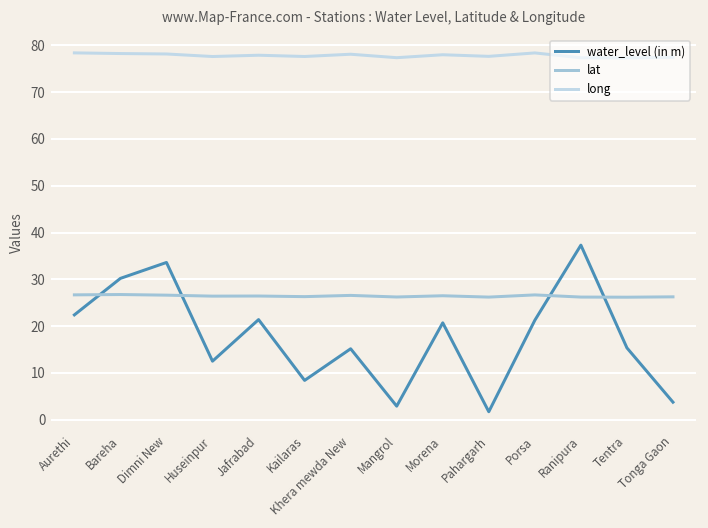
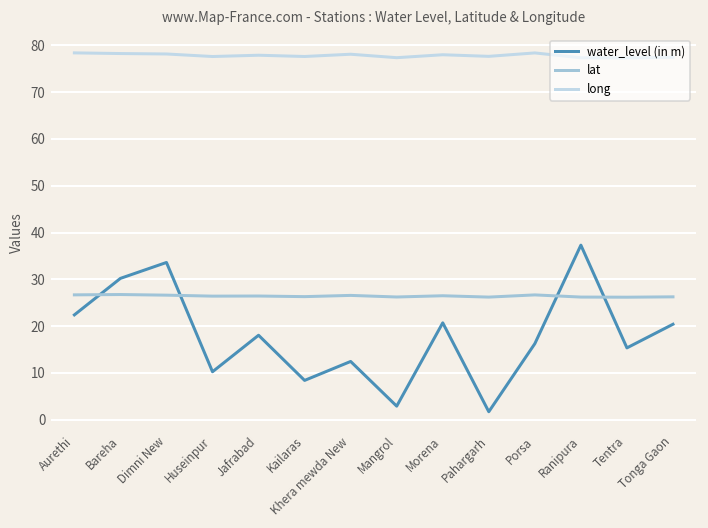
water_level (in m), Huseinpur: 13 -> 10
water_level (in m), Jafrabad: 21 -> 18
water_level (in m), Khera mewda New: 15 -> 12
water_level (in m), Porsa: 21 -> 16
water_level (in m), Tonga Gaon: 4 -> 20
